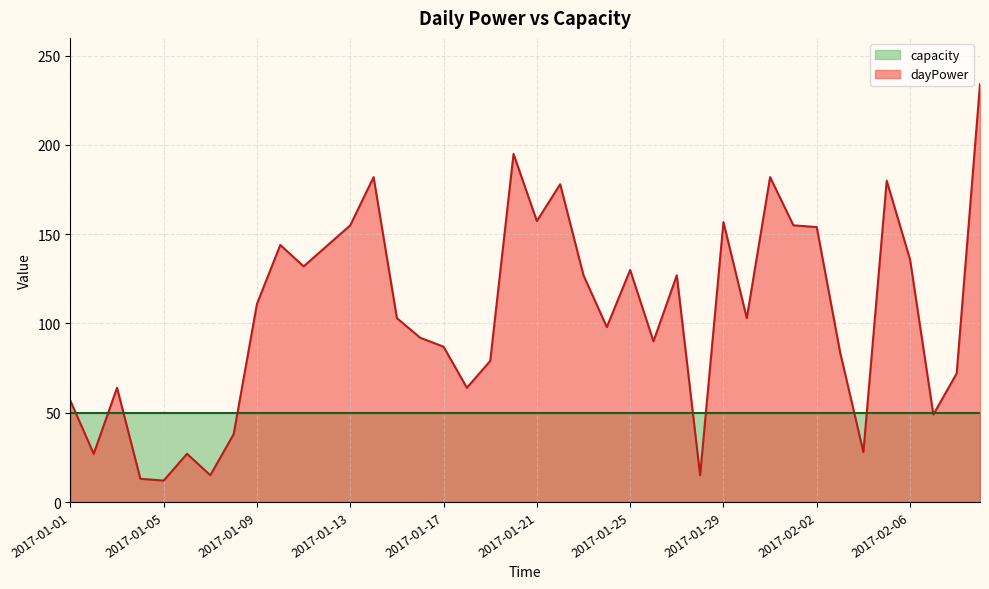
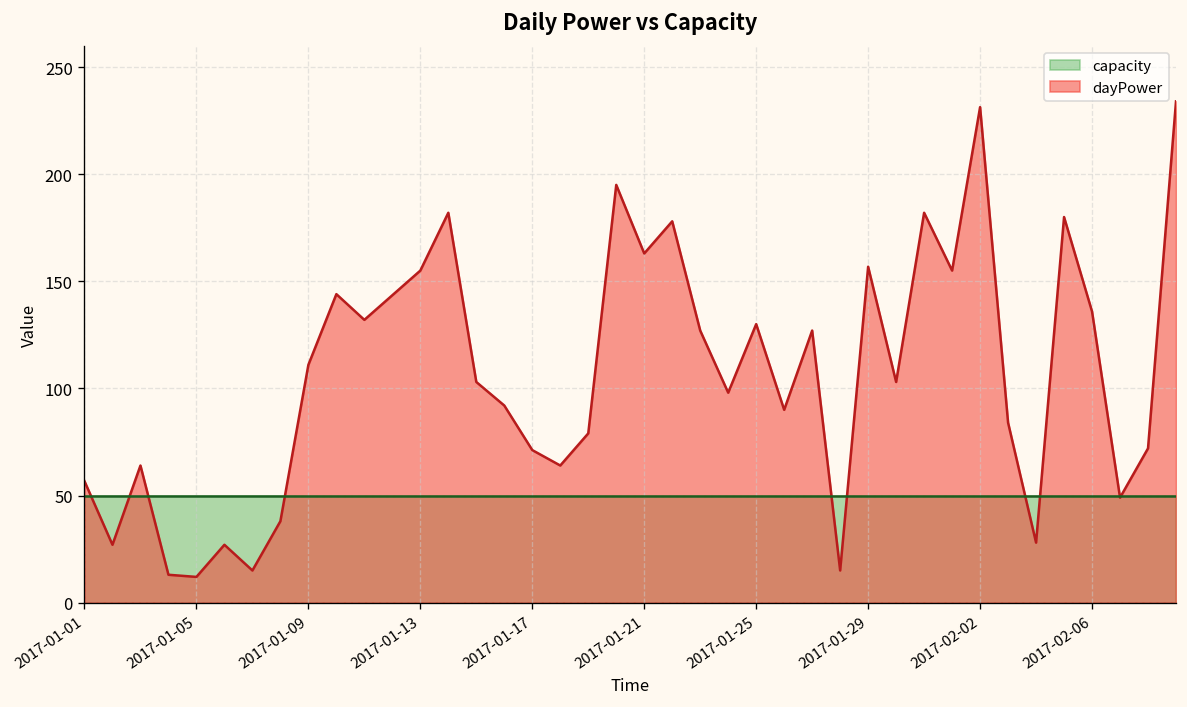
dayPower, 2017-01-17: 87 -> 71
dayPower, 2017-01-21: 157 -> 163
dayPower, 2017-02-02: 154 -> 231
